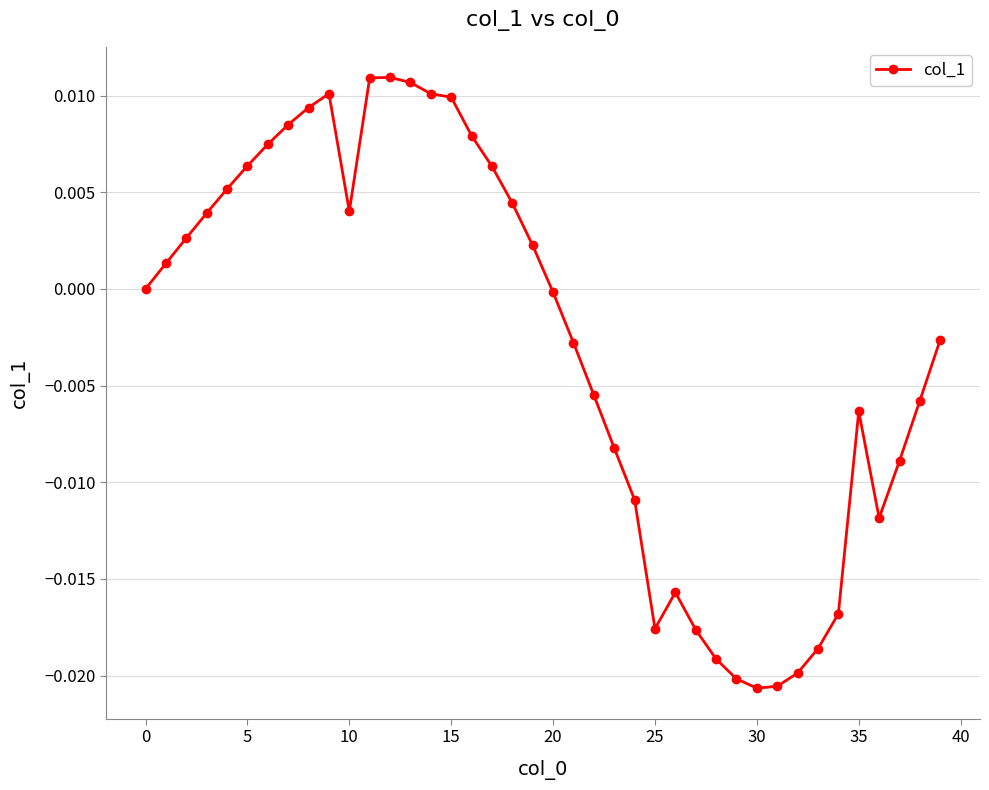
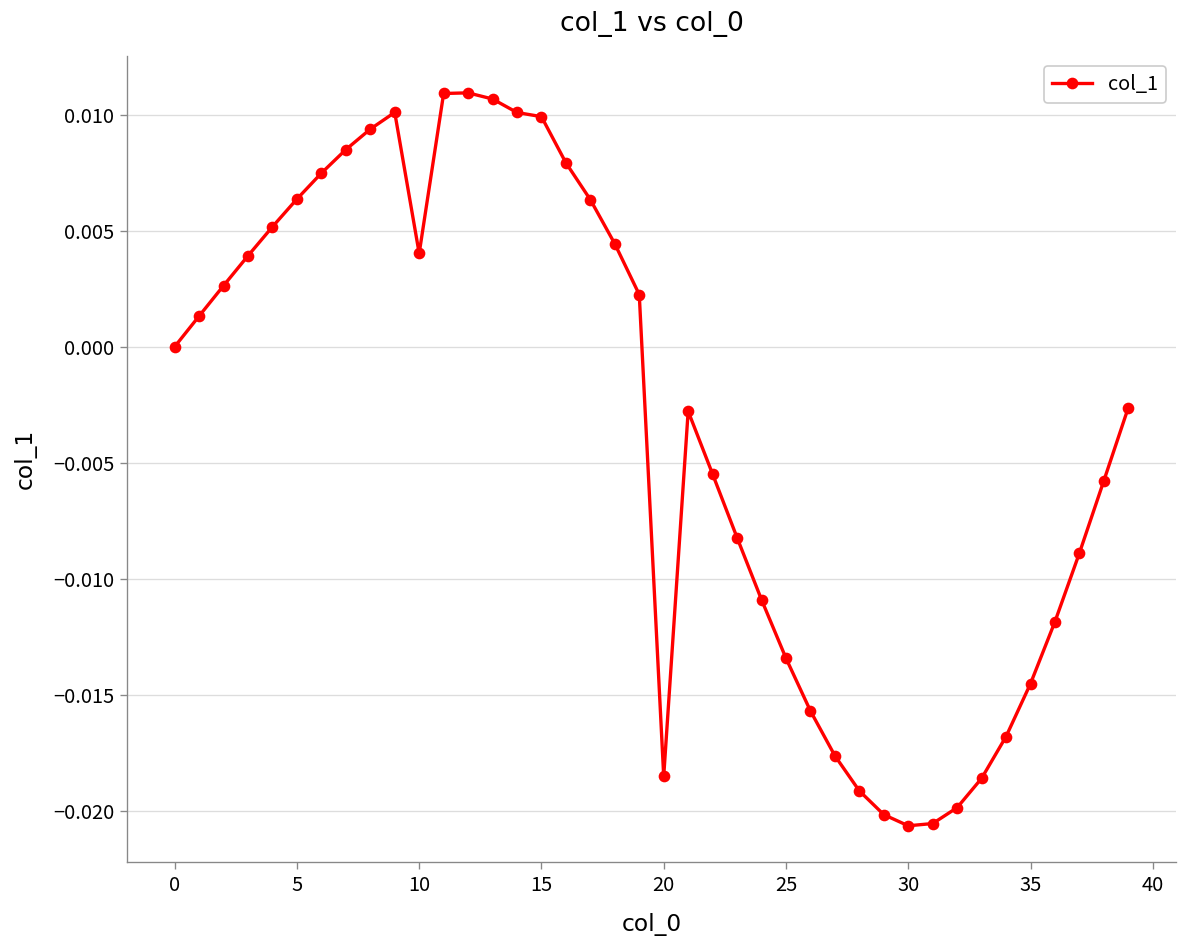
20: -0.0002 -> -0.0185
25: -0.0176 -> -0.0134
35: -0.0063 -> -0.0145
